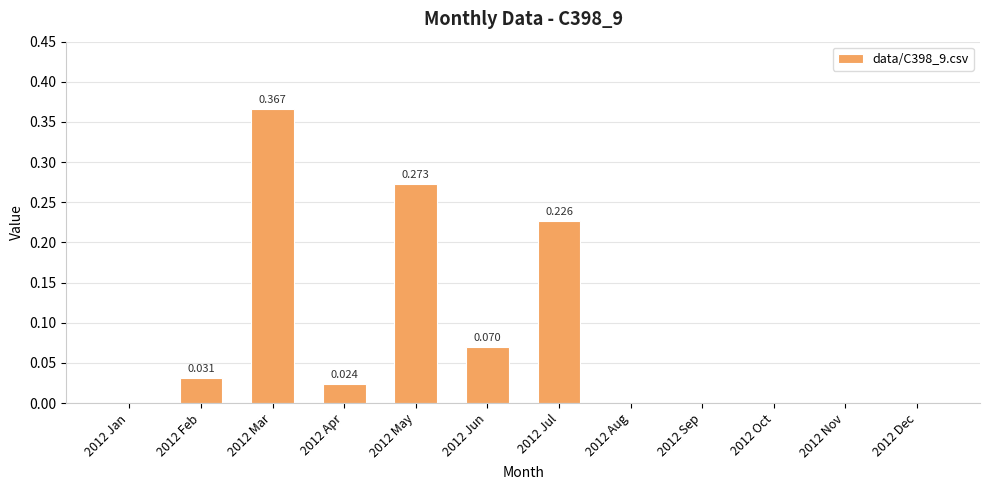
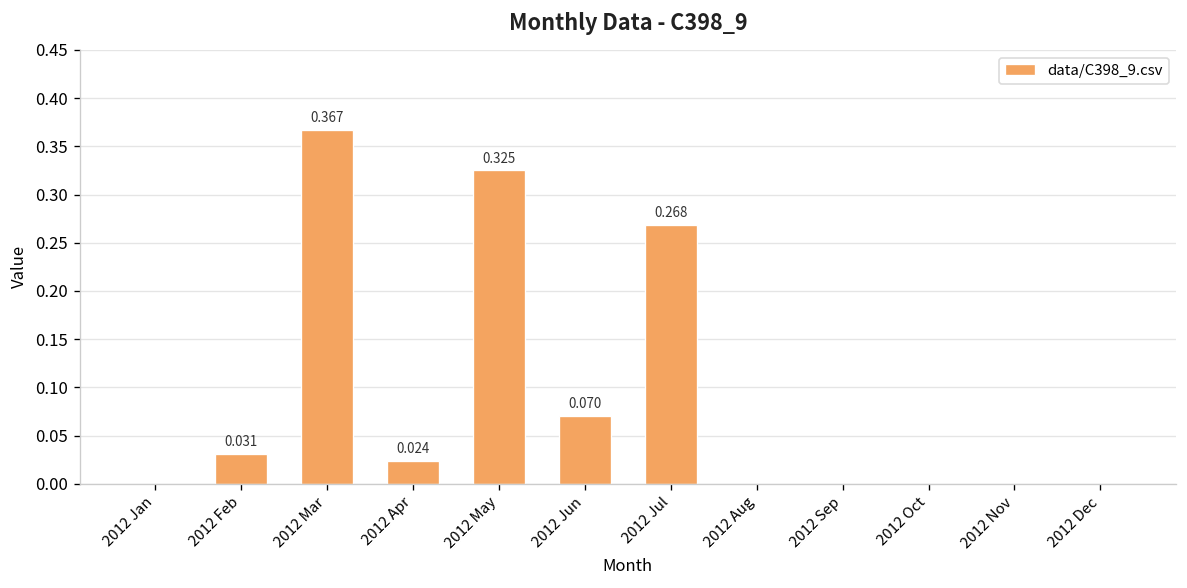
2012 May: 0.273 -> 0.325
2012 Jul: 0.226 -> 0.268
